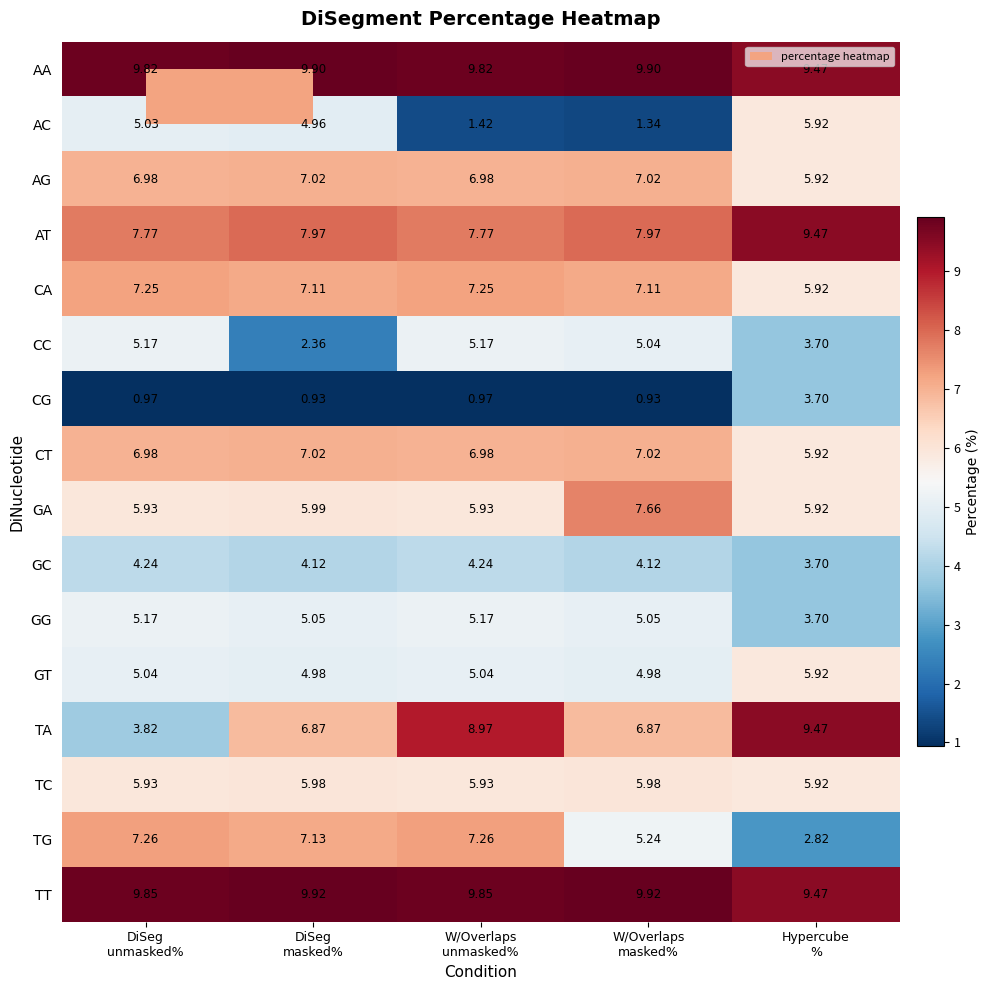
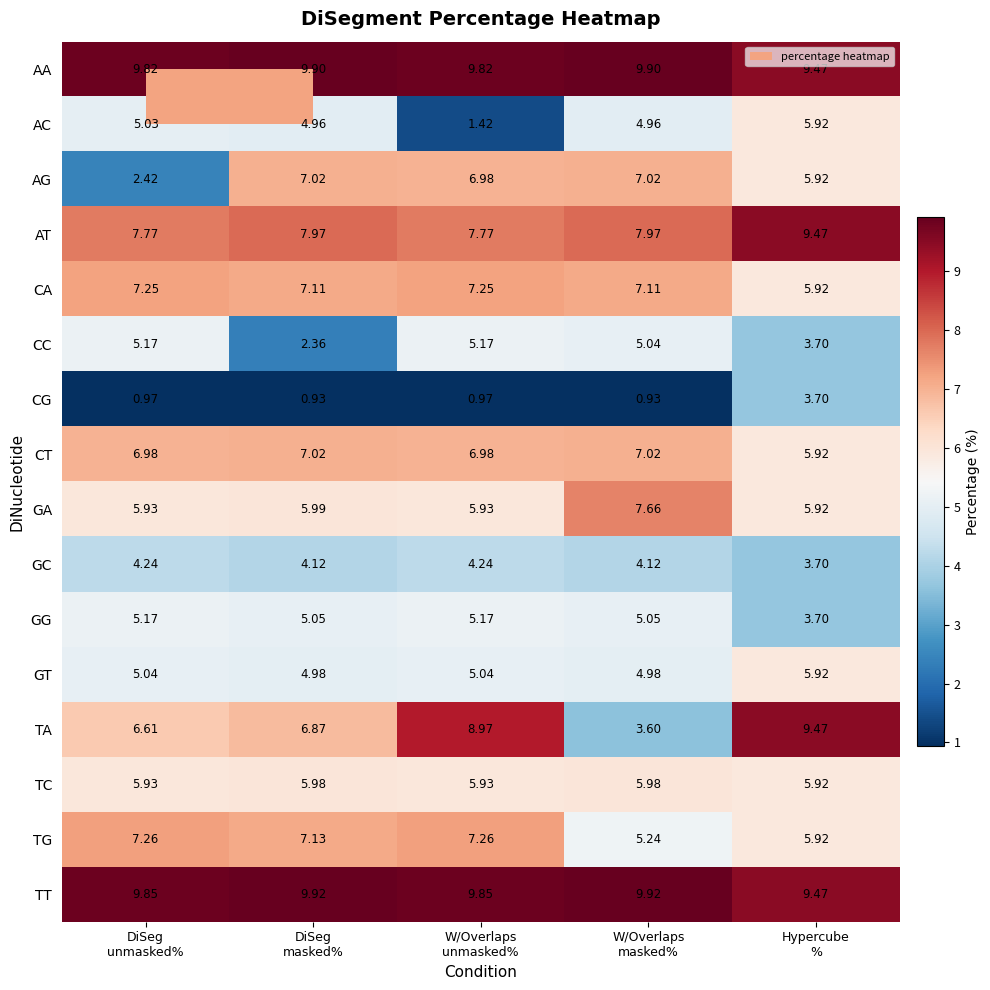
AC, W/Overlaps masked%: 1.34 -> 4.96
AG, DiSeg unmasked%: 6.98 -> 2.42
TA, DiSeg unmasked%: 3.82 -> 6.61
TA, W/Overlaps masked%: 6.87 -> 3.60
TG, Hypercube %: 2.82 -> 5.92
